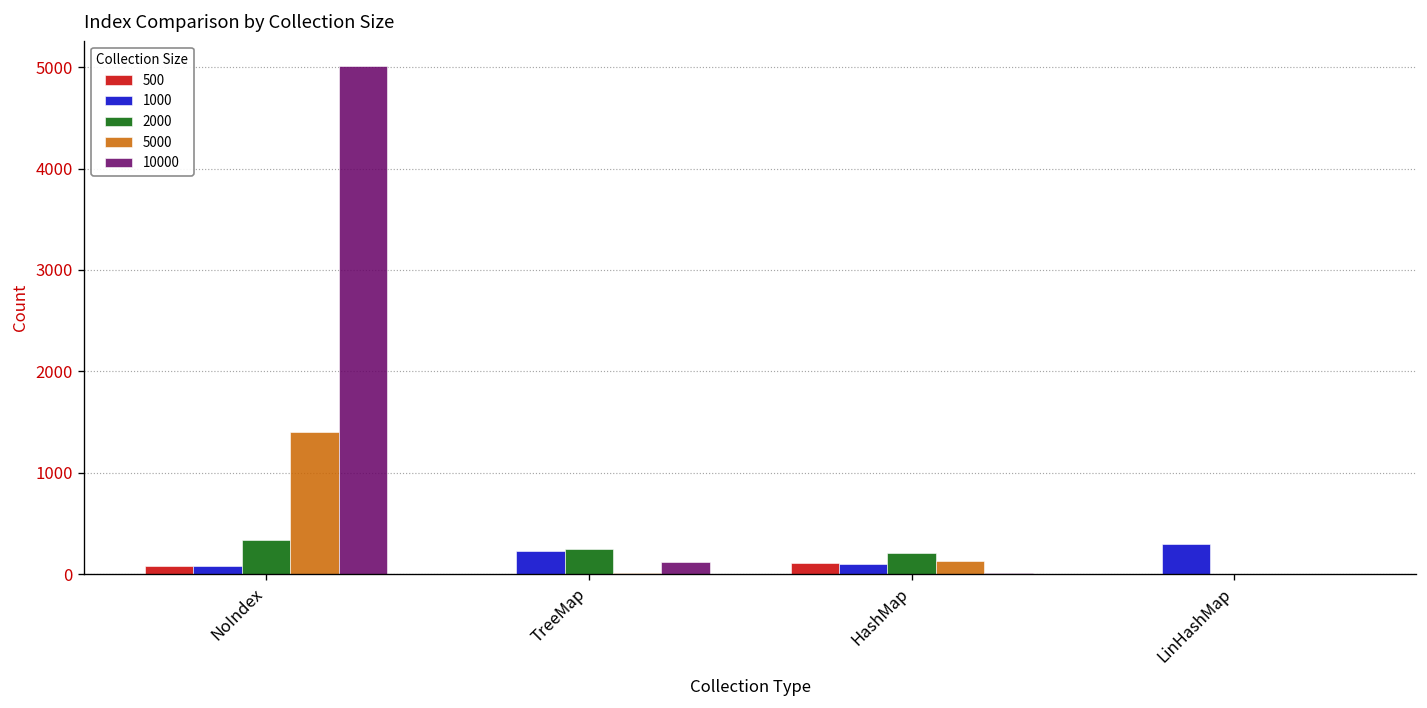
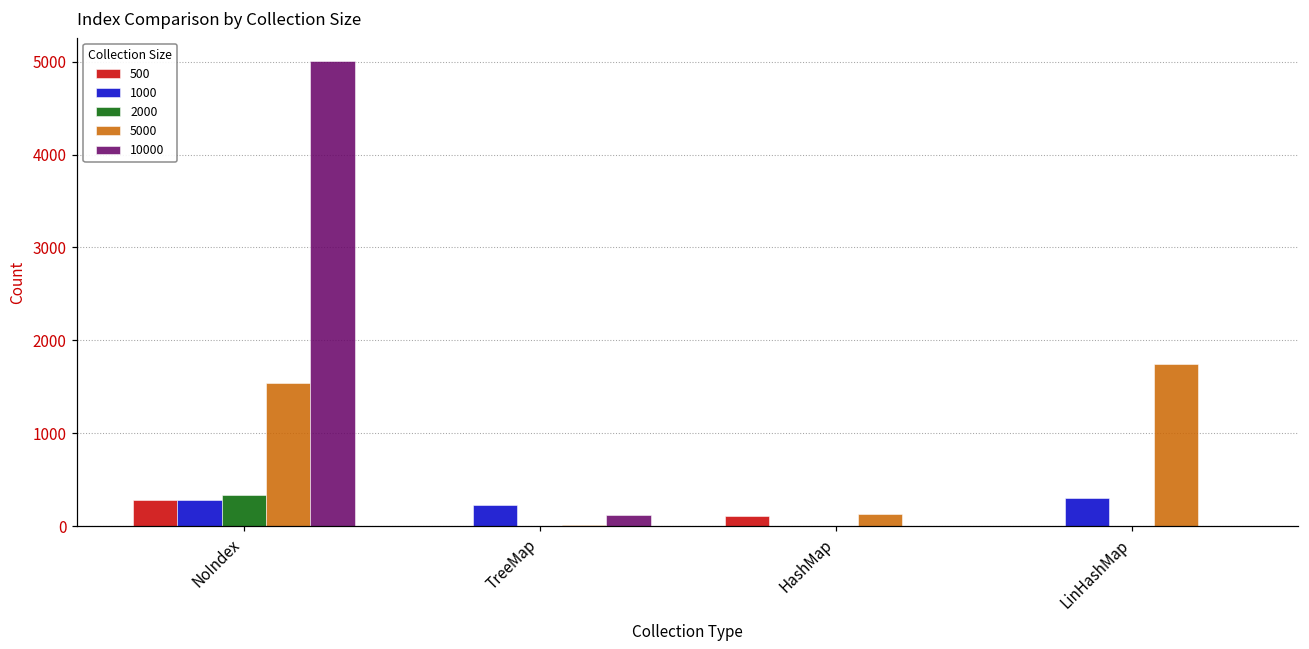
500, NoIndex: 100 -> 300
1000, NoIndex: 100 -> 300
5000, NoIndex: 1400 -> 1500
2000, TreeMap: 200 -> 0
1000, HashMap: 100 -> 0
2000, HashMap: 200 -> 0
5000, LinHashMap: 0 -> 1700
